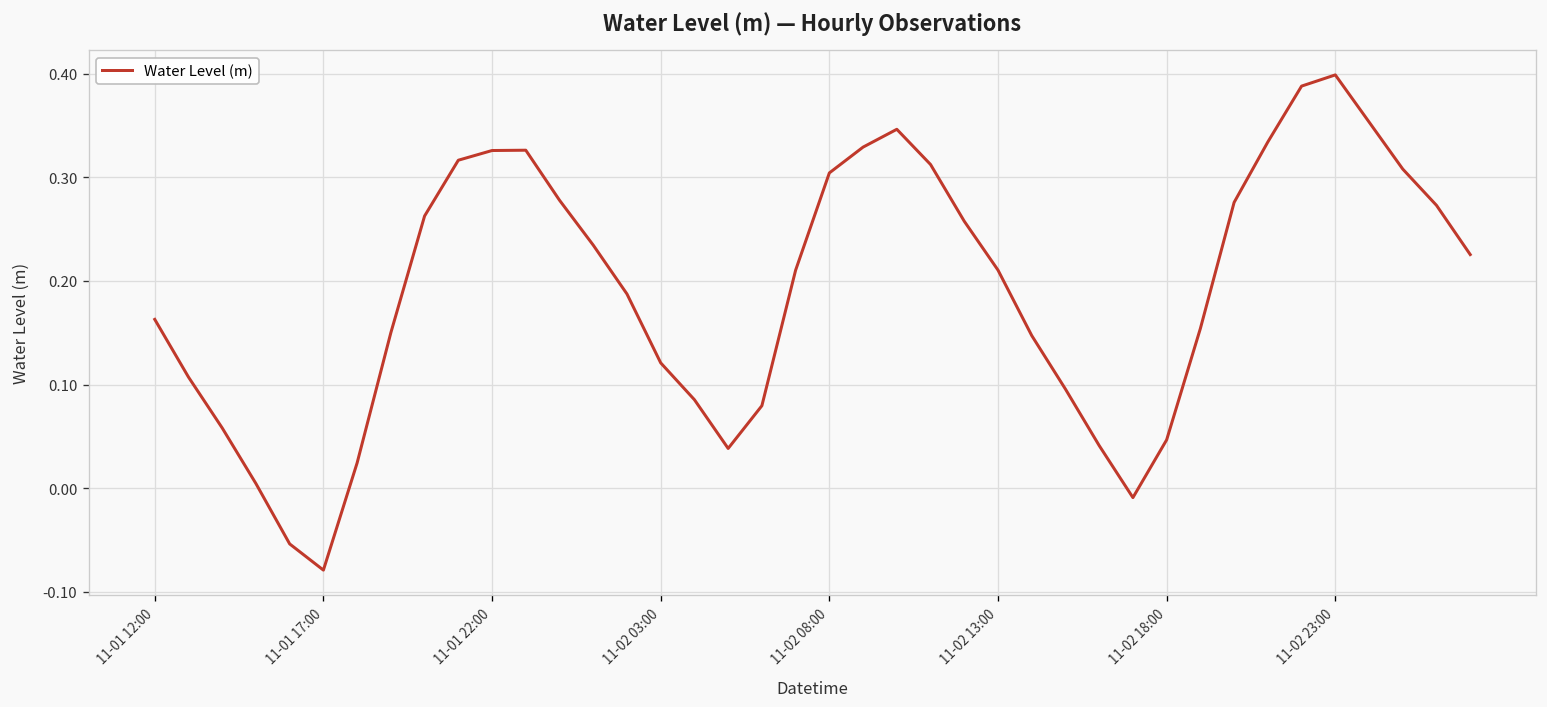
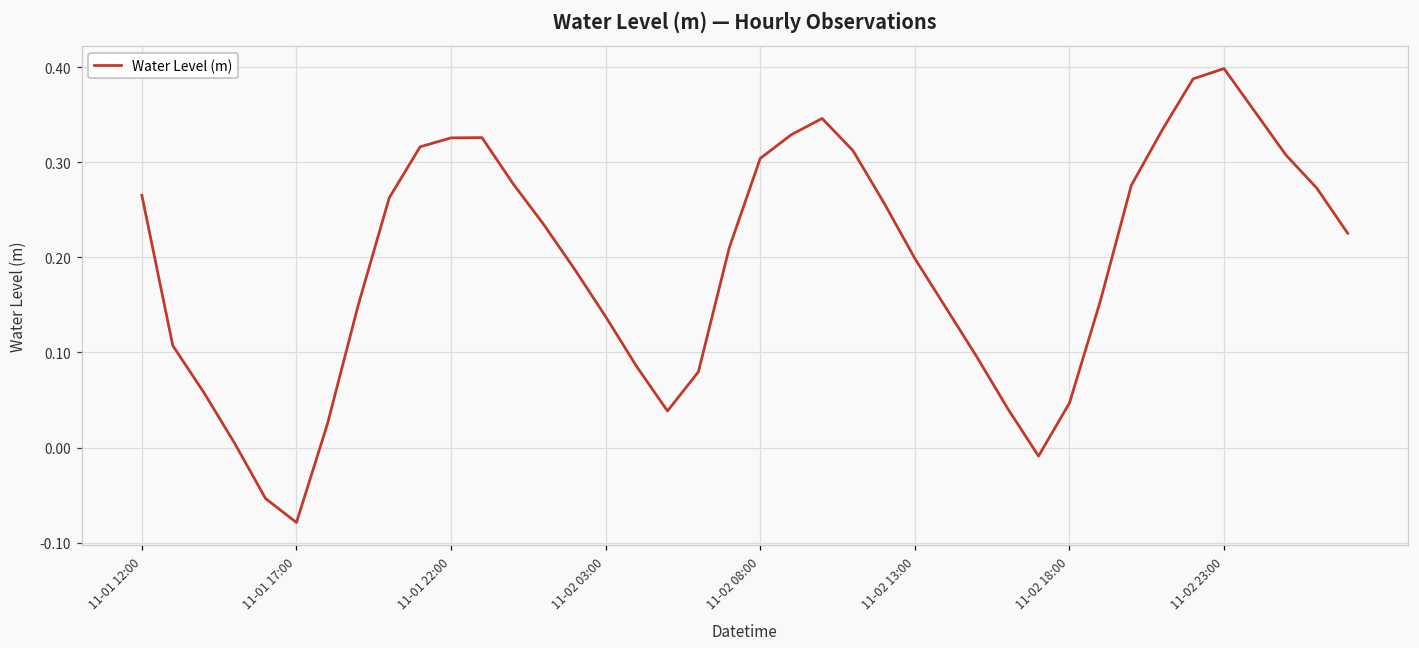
11-01 12:00: 0.16 -> 0.27
11-02 03:00: 0.12 -> 0.14
11-02 13:00: 0.21 -> 0.20
